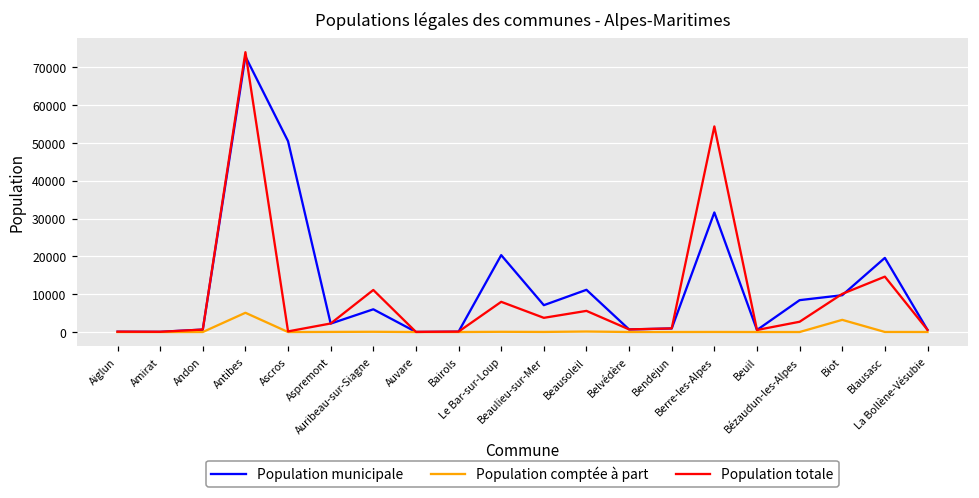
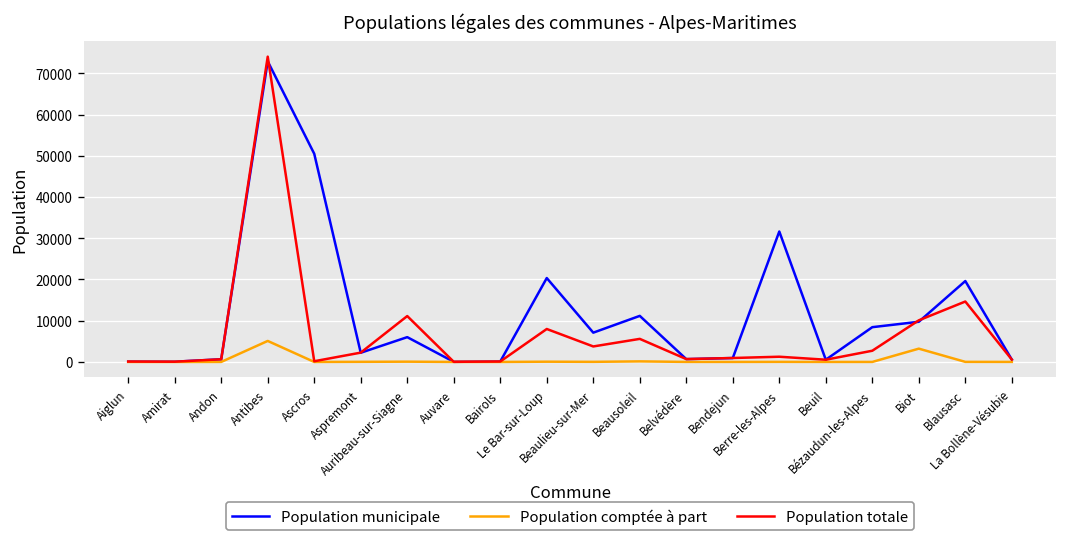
Population totale, Berre-les-Alpes: 54000 -> 1000
